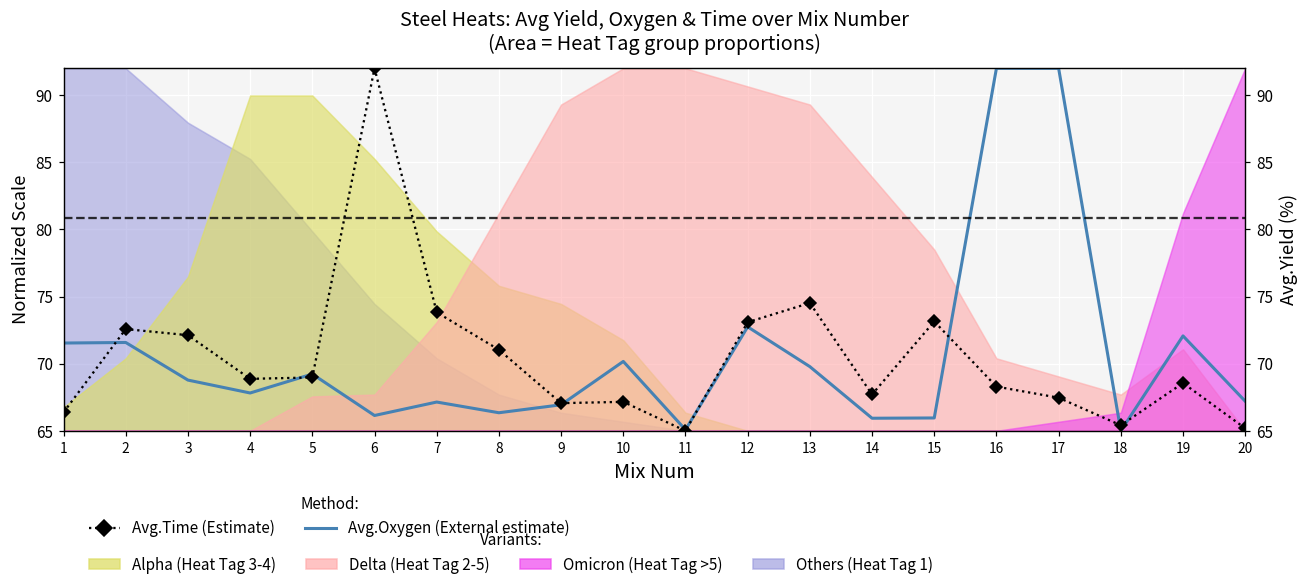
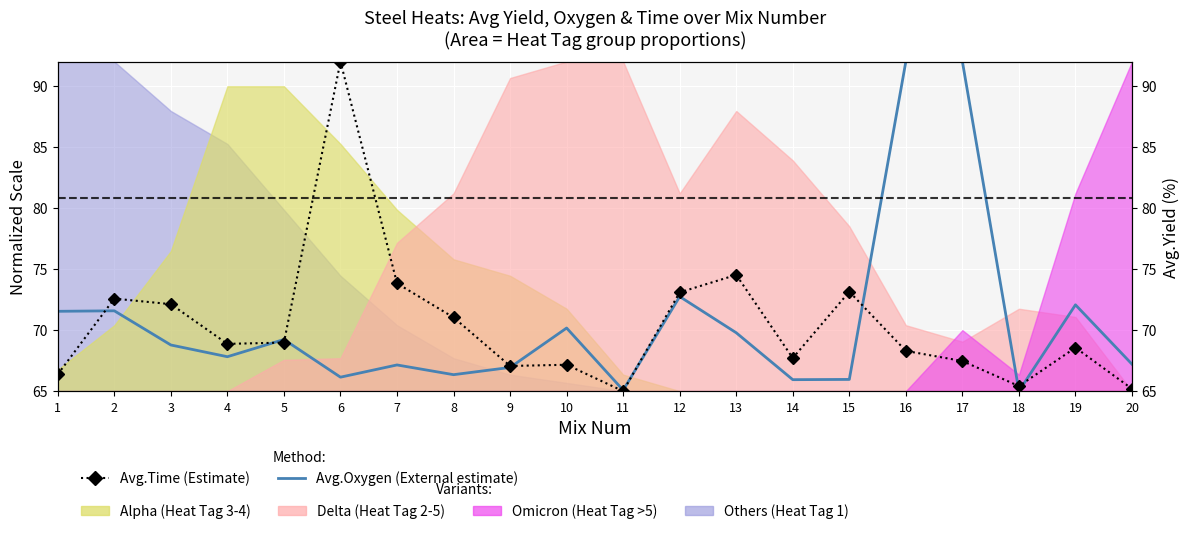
Delta (Heat Tag 2-5), 7: 8.1 -> 12.2
Delta (Heat Tag 2-5), 9: 24.3 -> 25.7
Delta (Heat Tag 2-5), 12: 25.7 -> 16.2
Delta (Heat Tag 2-5), 13: 24.3 -> 23.0
Omicron (Heat Tag >5), 17: 0.7 -> 5.0
Delta (Heat Tag 2-5), 18: 2.7 -> 6.8
